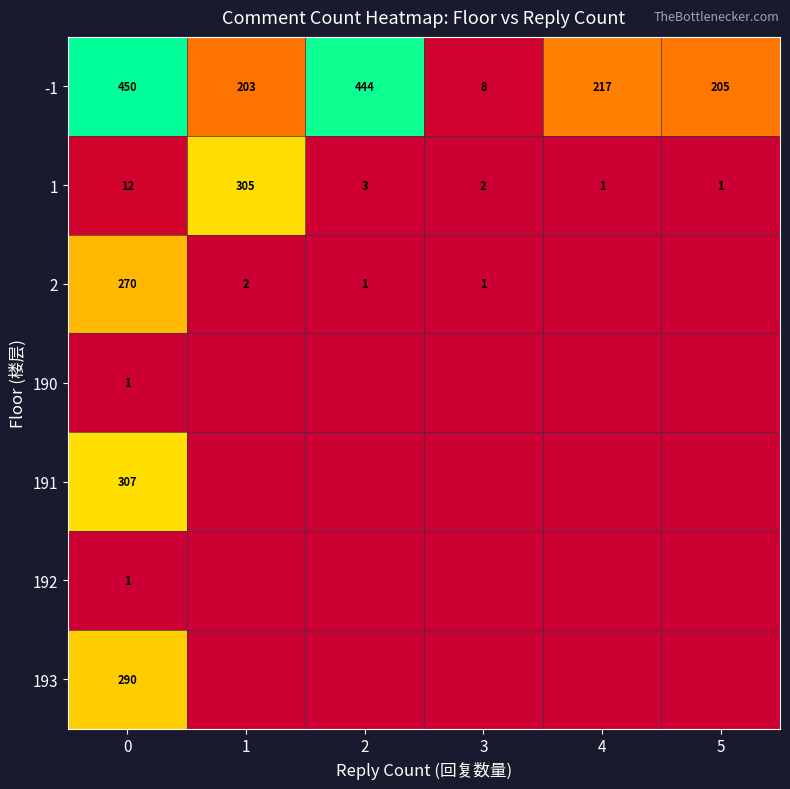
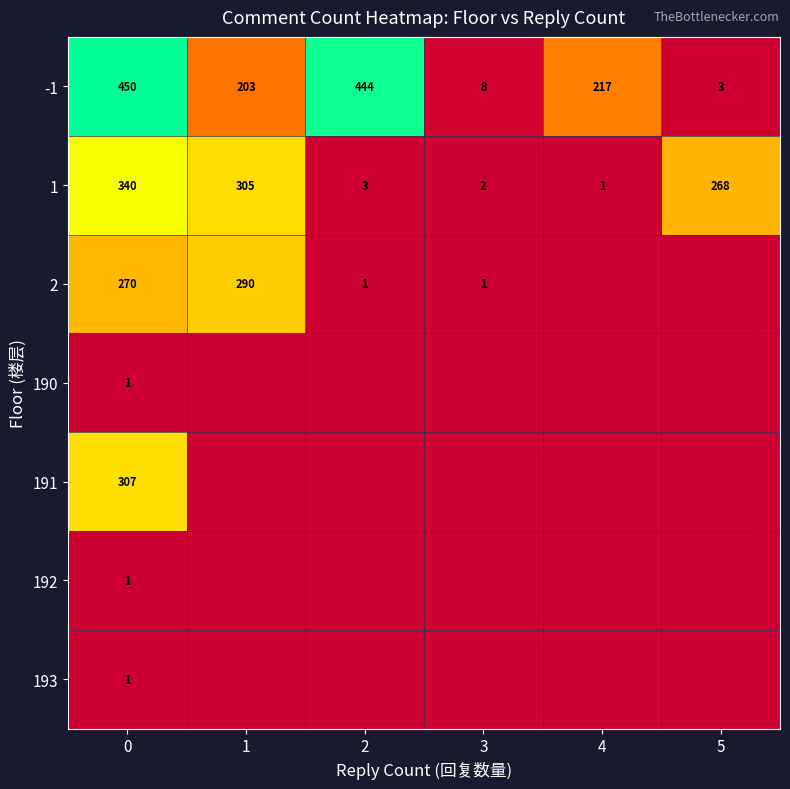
-1, 5: 205 -> 3
1, 0: 12 -> 340
1, 5: 1 -> 268
2, 1: 2 -> 290
193, 0: 290 -> 1
